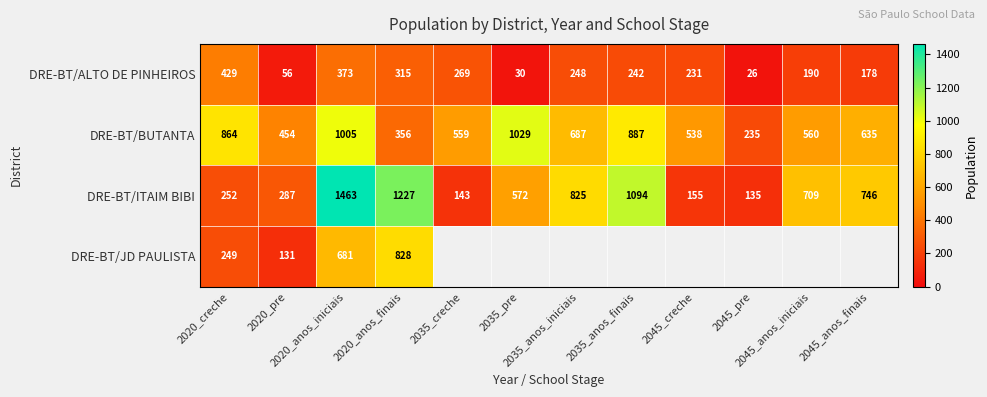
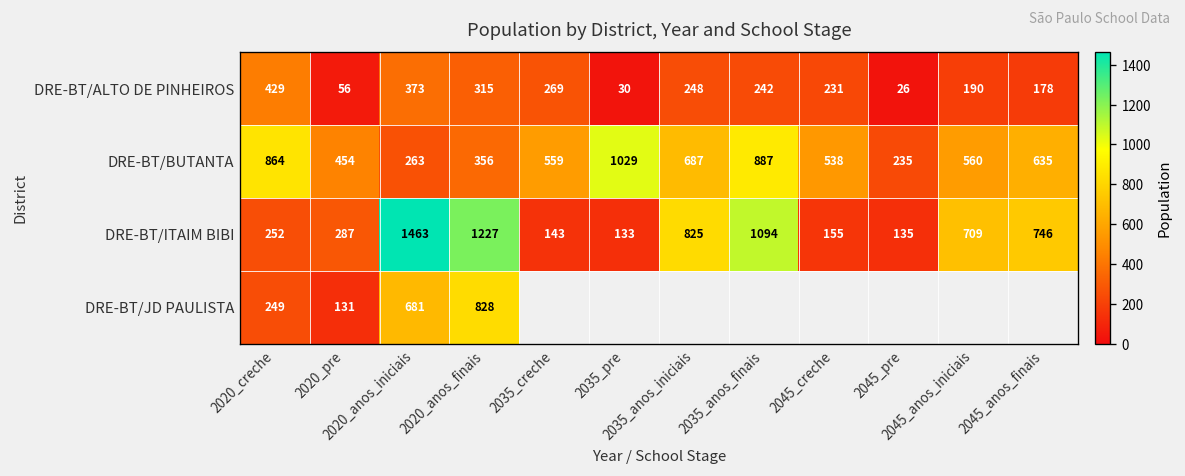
DRE-BT/BUTANTA, 2020_anos_iniciais: 1005 -> 263
DRE-BT/ITAIM BIBI, 2035_pre: 572 -> 133
